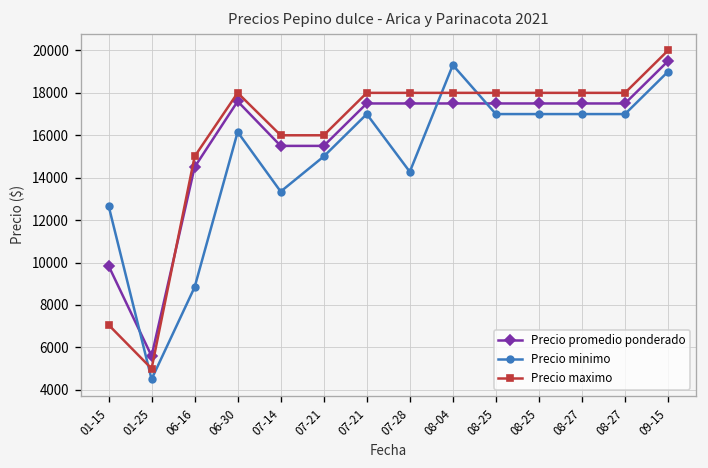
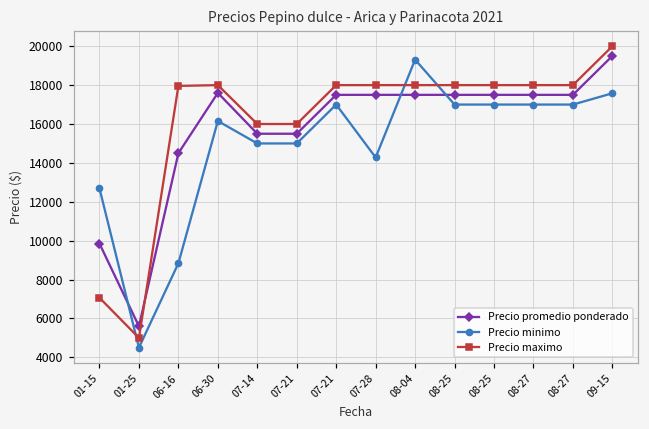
Precio maximo, 06-16: 15000 -> 18000
Precio minimo, 07-14: 13300 -> 15000
Precio minimo, 09-15: 19000 -> 17600
